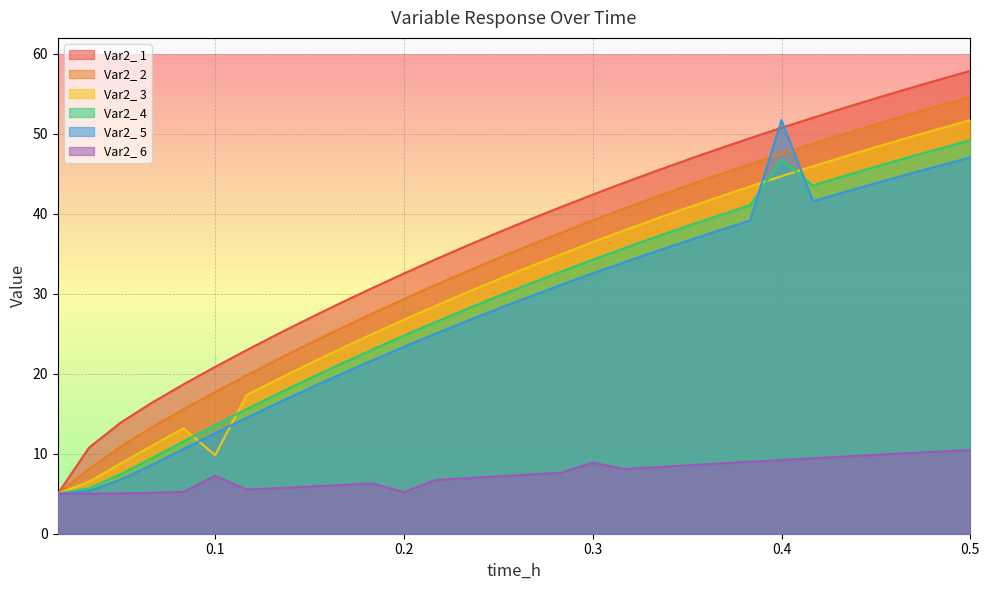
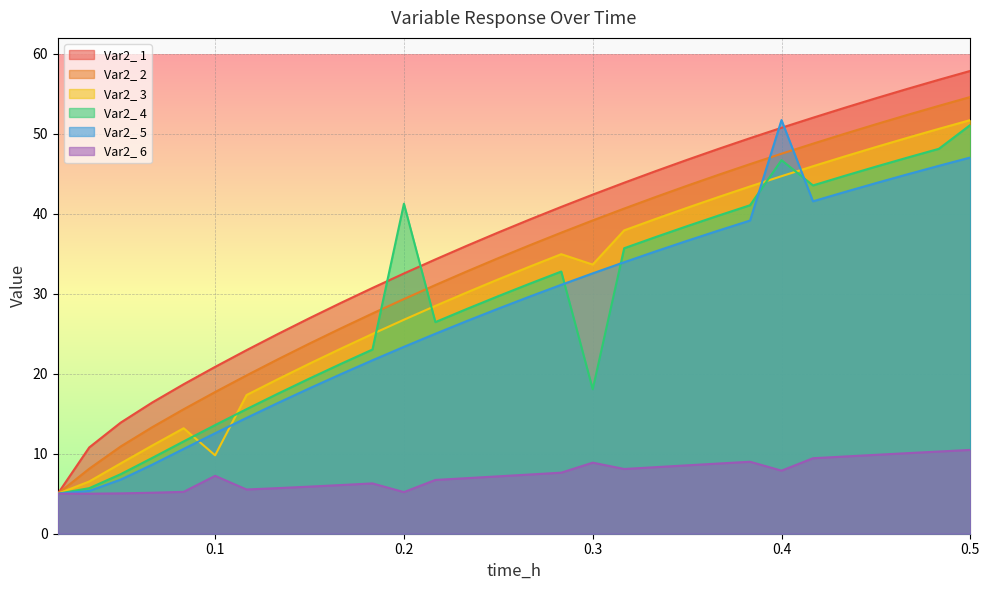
Var2_ 4, 0.2: 25 -> 41
Var2_ 3, 0.3: 36 -> 34
Var2_ 4, 0.3: 34 -> 18
Var2_ 6, 0.4: 9 -> 8
Var2_ 4, 0.5: 49 -> 51
